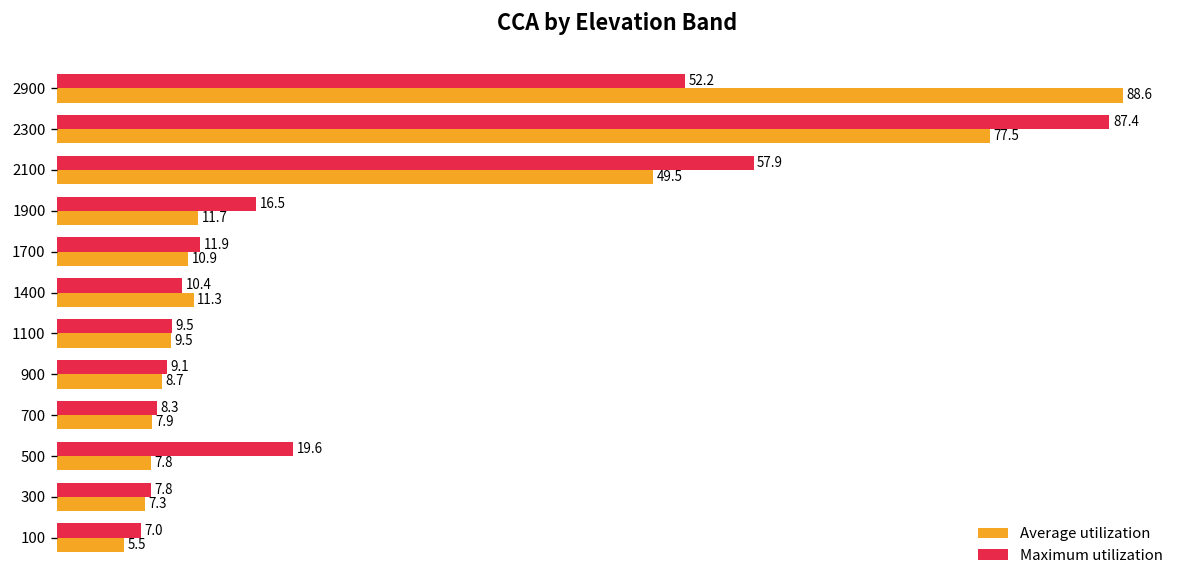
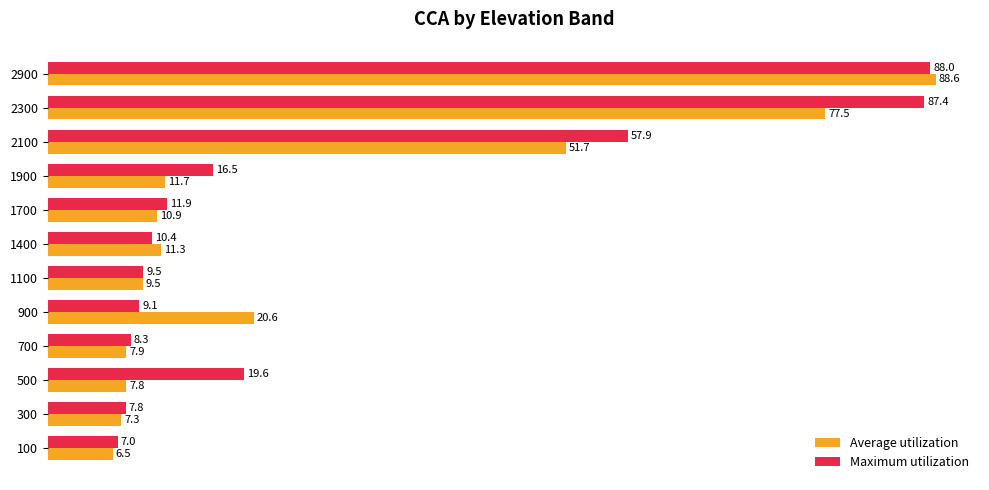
Maximum utilization, 2900: 52.2 -> 88.0
Average utilization, 2100: 49.5 -> 51.7
Average utilization, 900: 8.7 -> 20.6
Average utilization, 100: 5.5 -> 6.5
